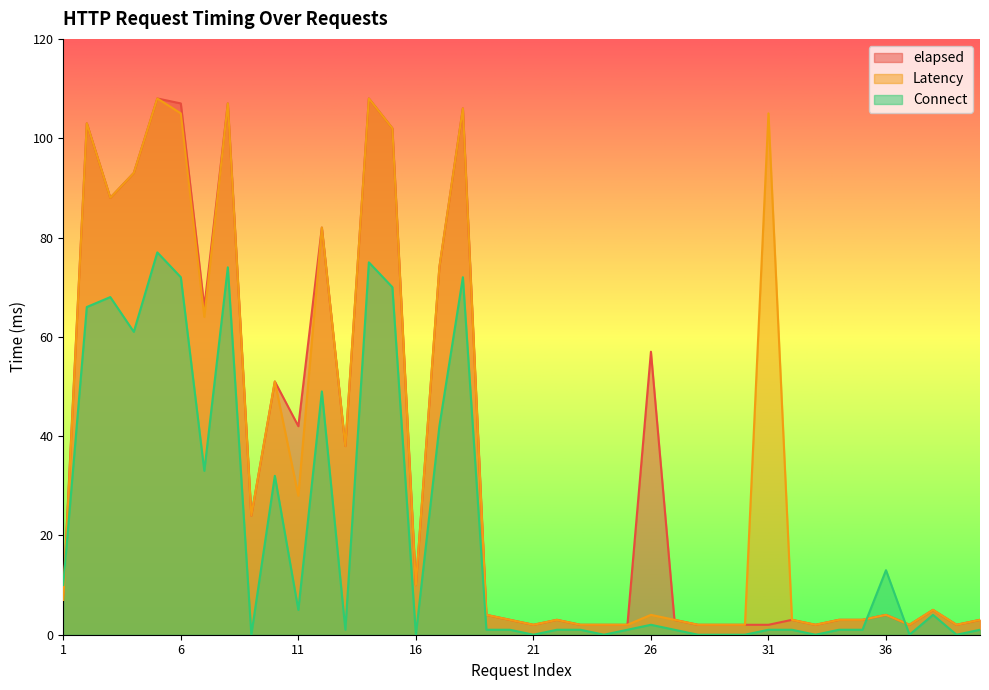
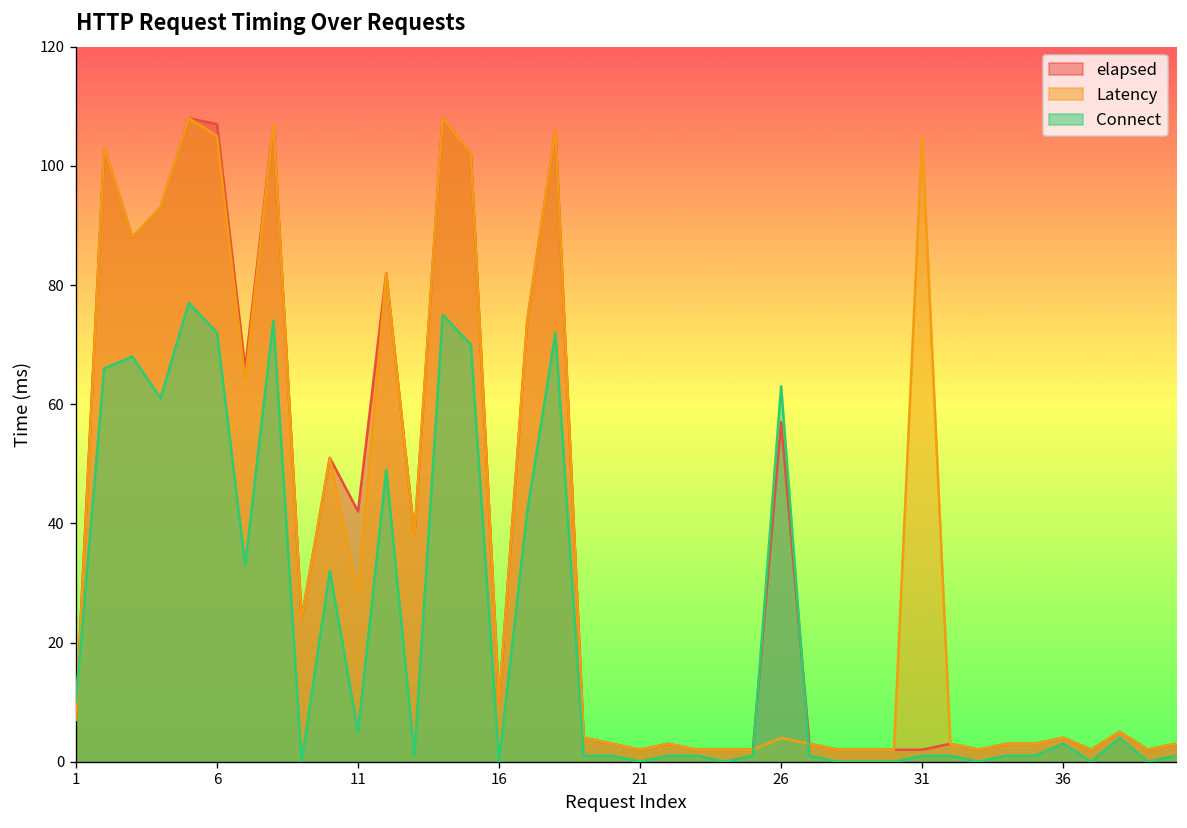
Connect, 26: 2 -> 63
Connect, 36: 13 -> 3
